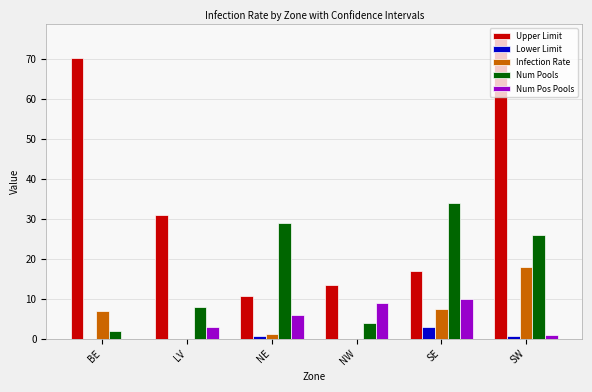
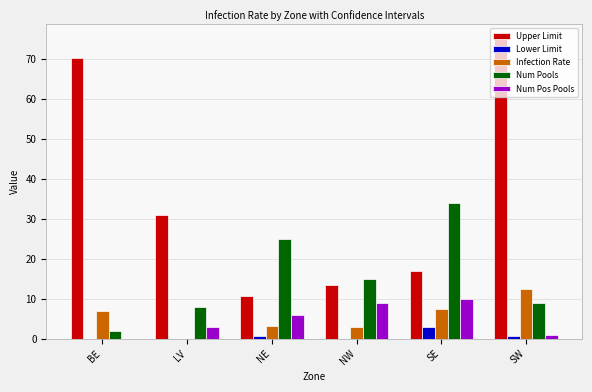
Infection Rate, NE: 1 -> 3
Num Pools, NE: 29 -> 25
Infection Rate, NW: 0 -> 3
Num Pools, NW: 4 -> 15
Infection Rate, SW: 18 -> 12
Num Pools, SW: 26 -> 9
